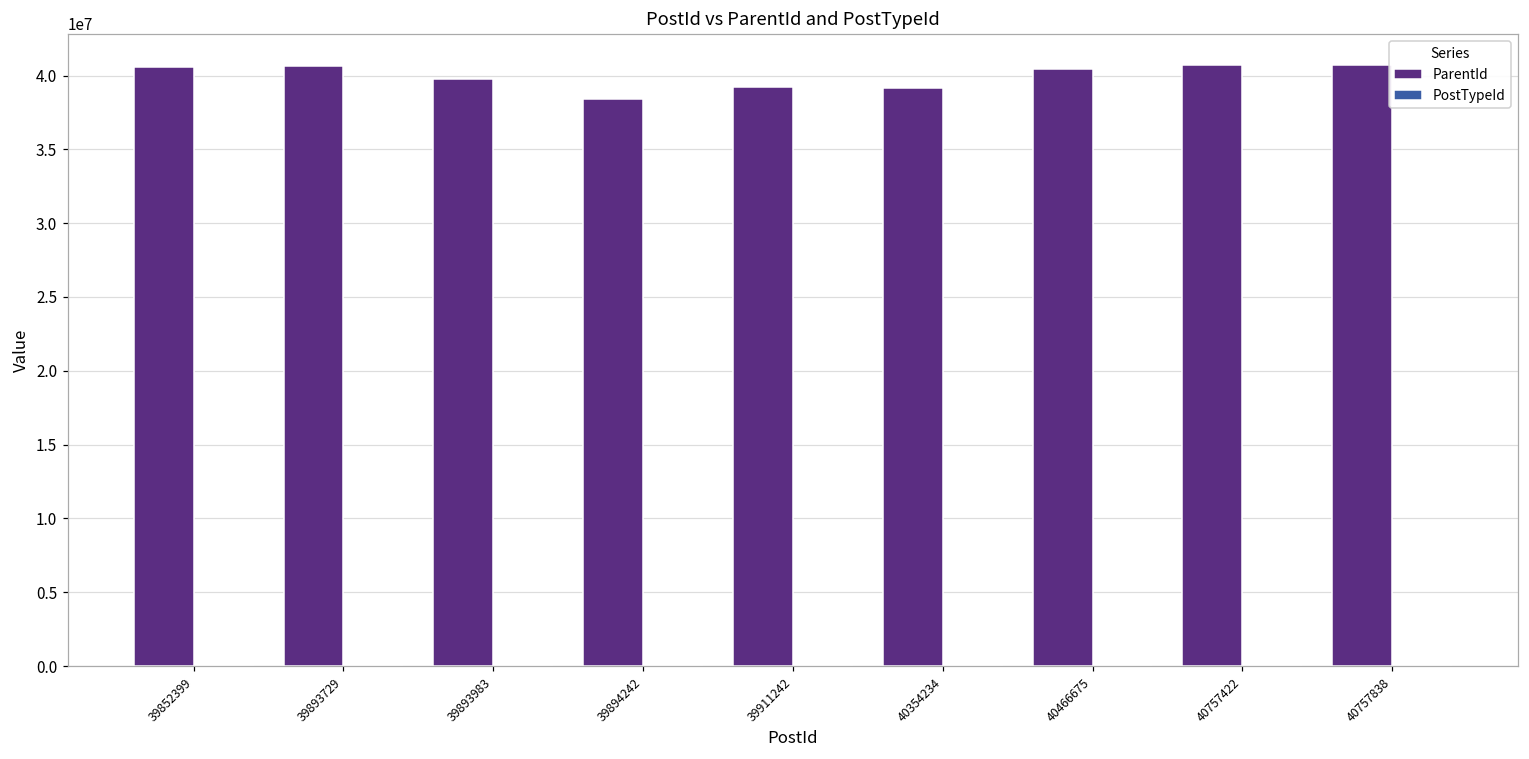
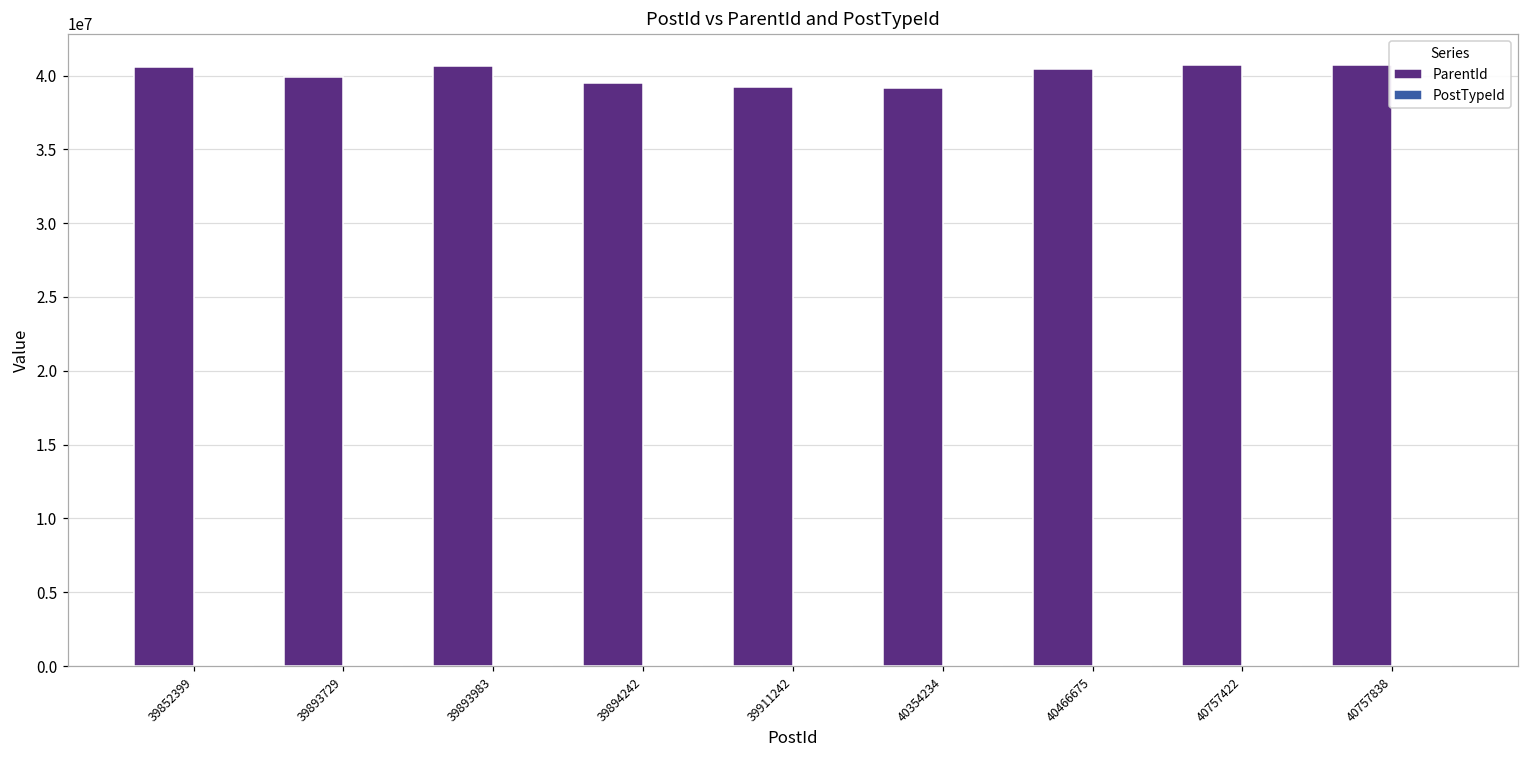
ParentId, 39893729: 40600000 -> 39900000
ParentId, 39893983: 39800000 -> 40600000
ParentId, 39894242: 38400000 -> 39500000
